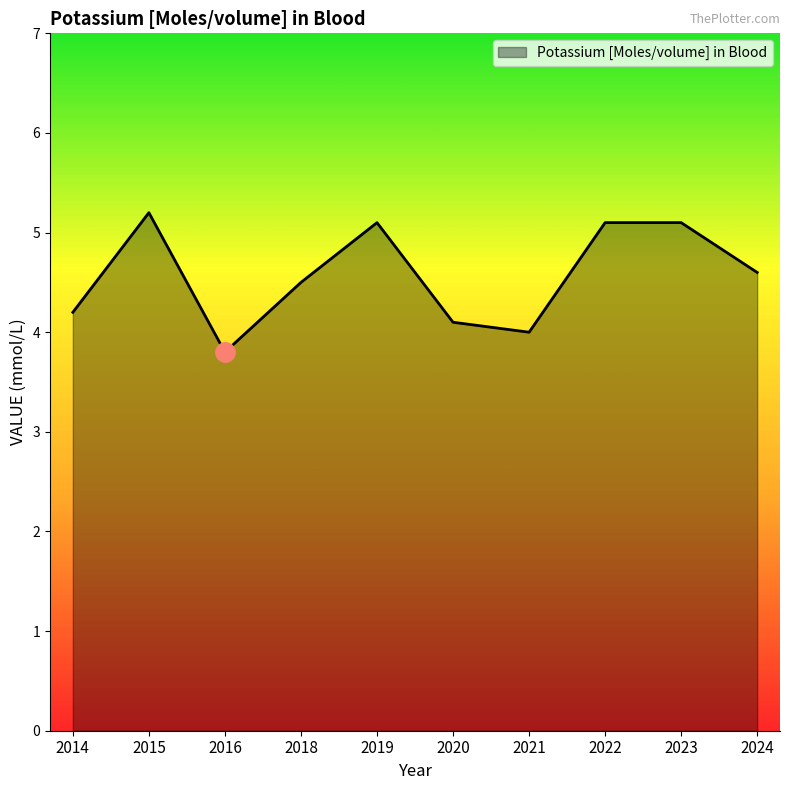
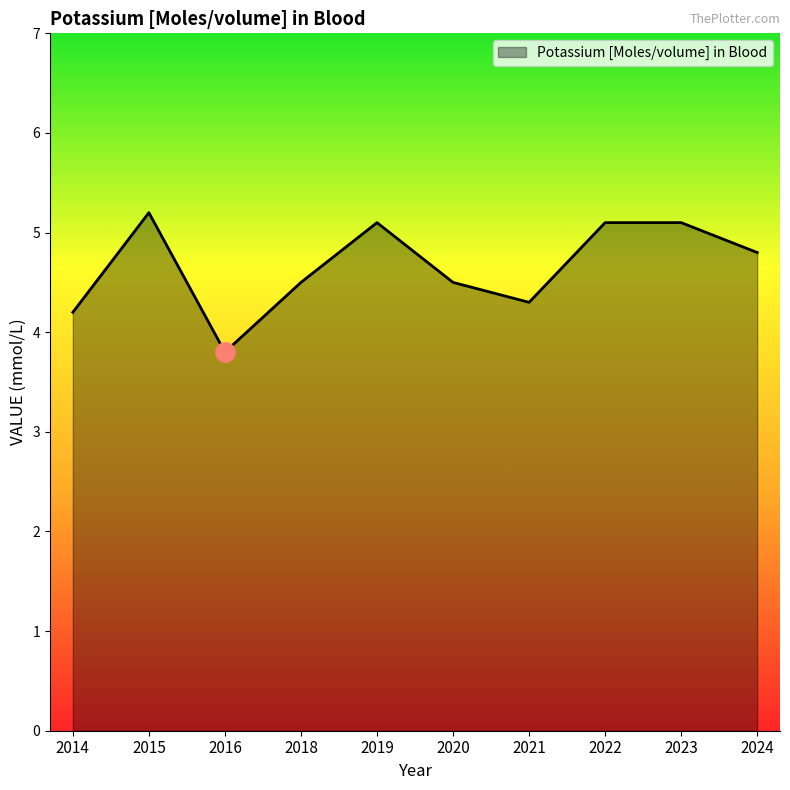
Potassium [Moles/volume] in Blood, 2020: 4.1 -> 4.5
Potassium [Moles/volume] in Blood, 2021: 4.0 -> 4.3
Potassium [Moles/volume] in Blood, 2024: 4.6 -> 4.8
